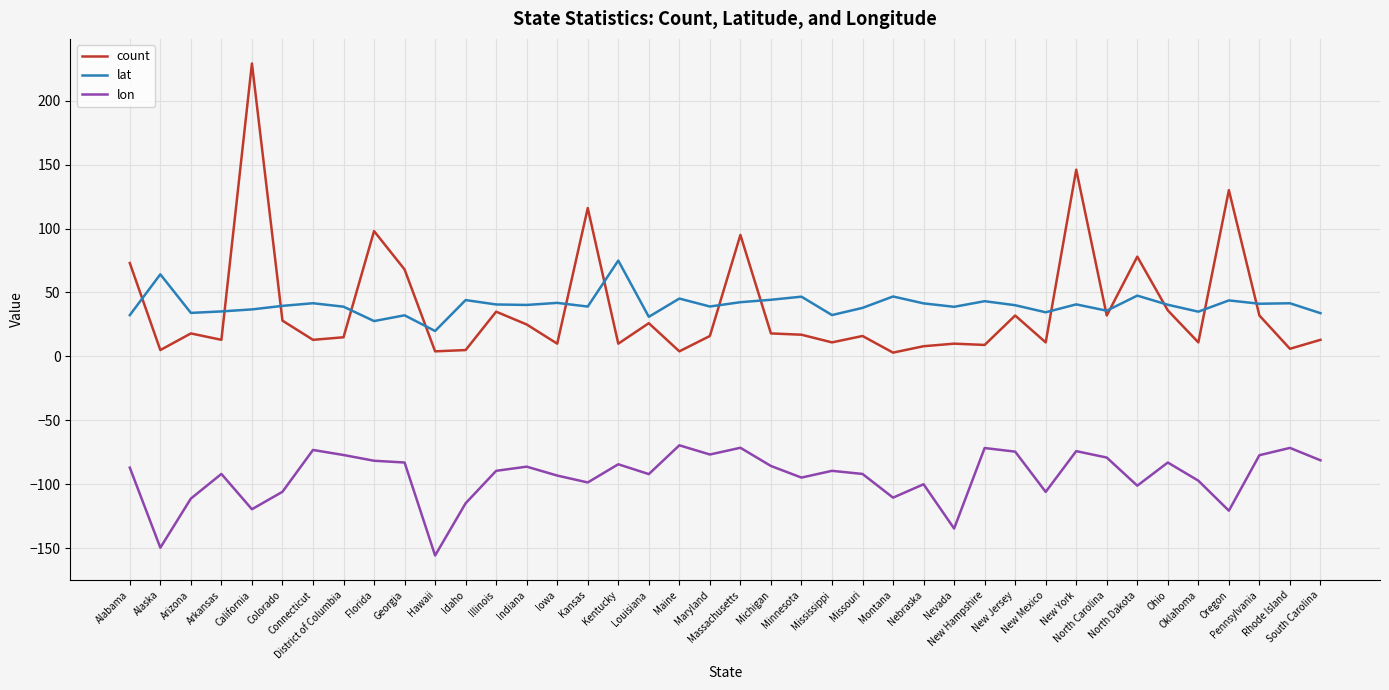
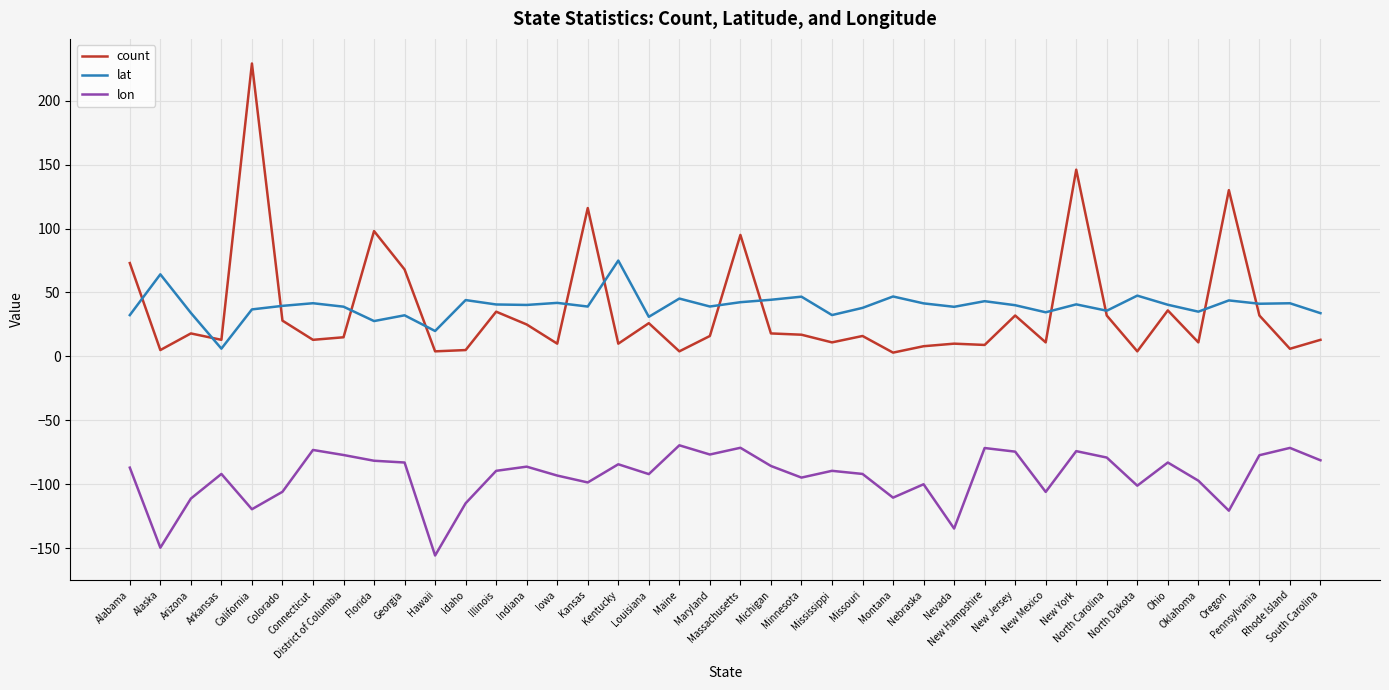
lat, Arkansas: 35 -> 6
count, North Dakota: 78 -> 4
